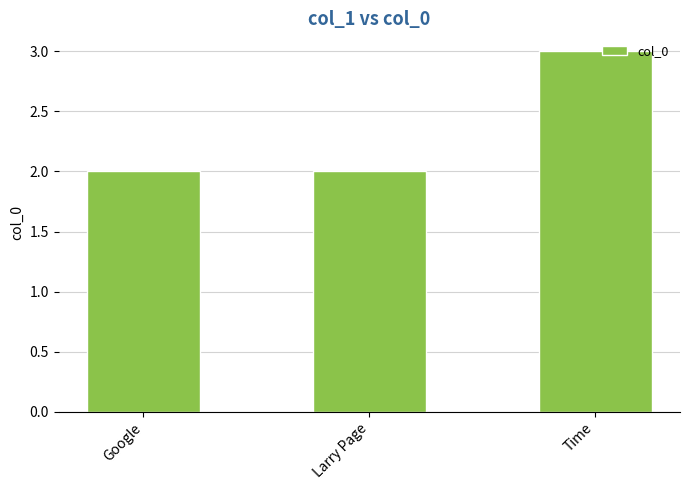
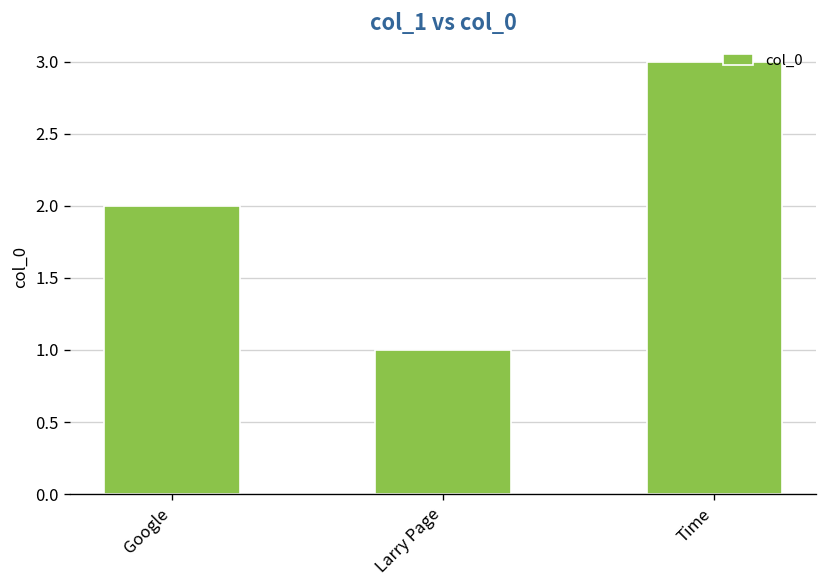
Larry Page: 2 -> 1
